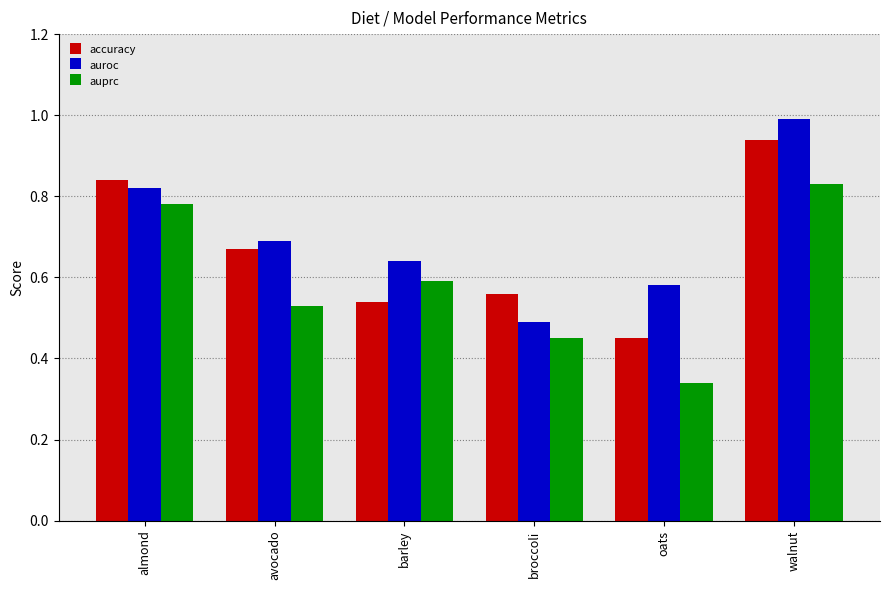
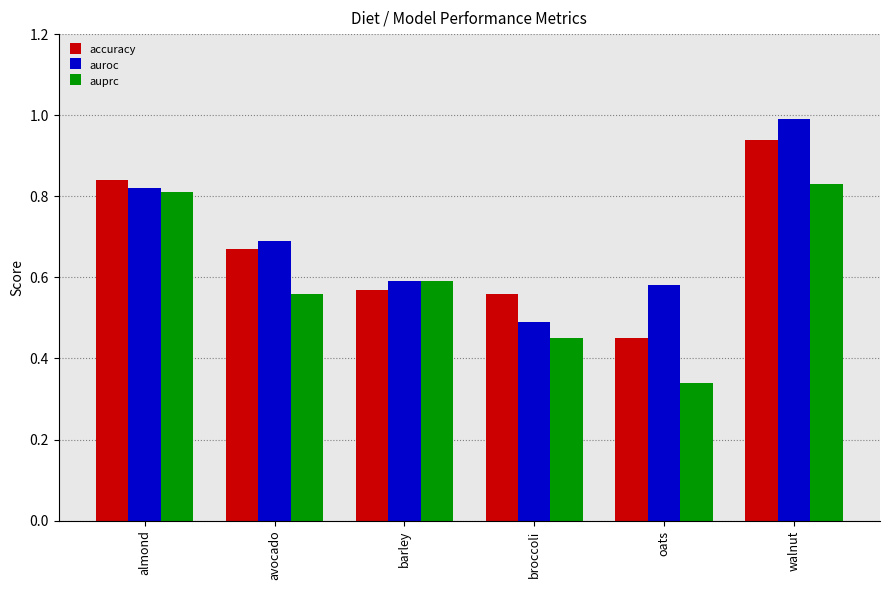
auprc, almond: 0.78 -> 0.81
auprc, avocado: 0.53 -> 0.56
accuracy, barley: 0.54 -> 0.57
auroc, barley: 0.64 -> 0.59
